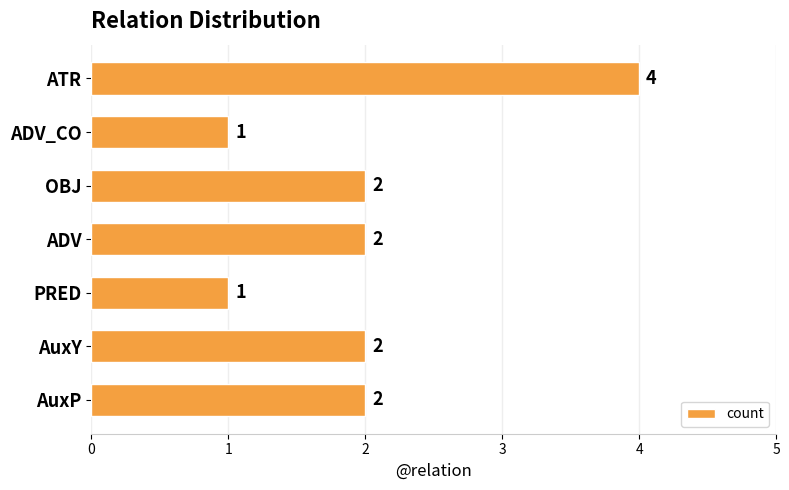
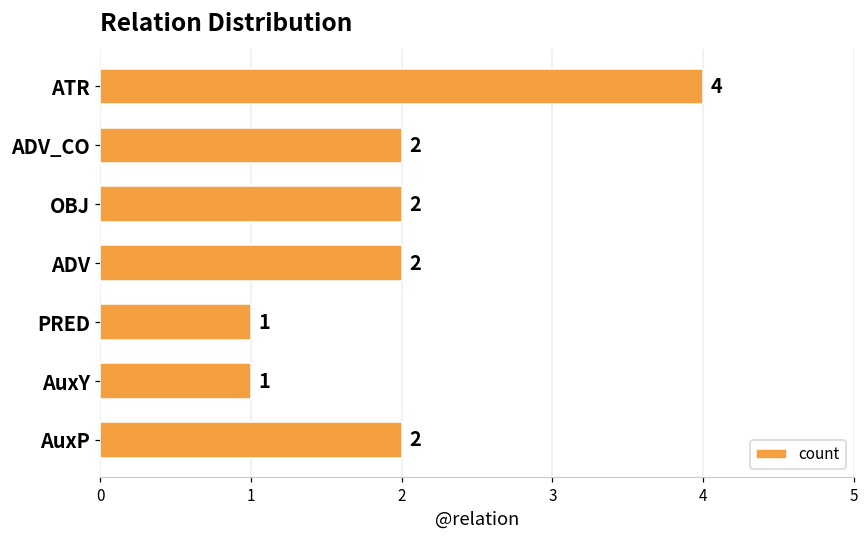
ADV_CO: 1 -> 2
AuxY: 2 -> 1
